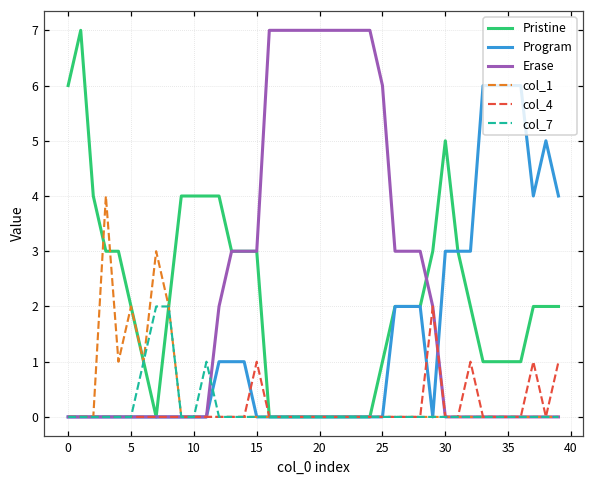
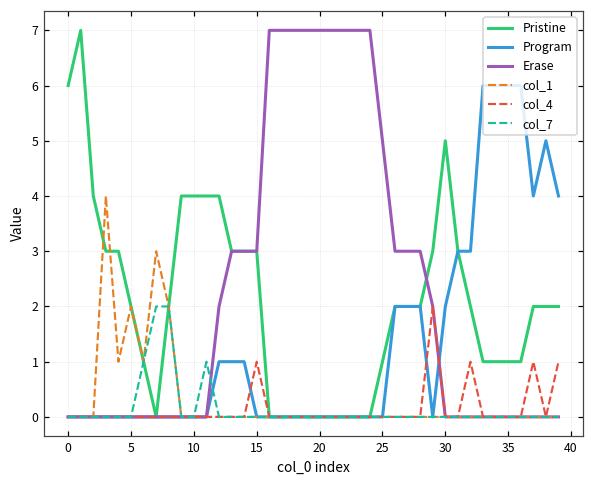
Erase, 25: 6 -> 5
Program, 30: 3 -> 2
